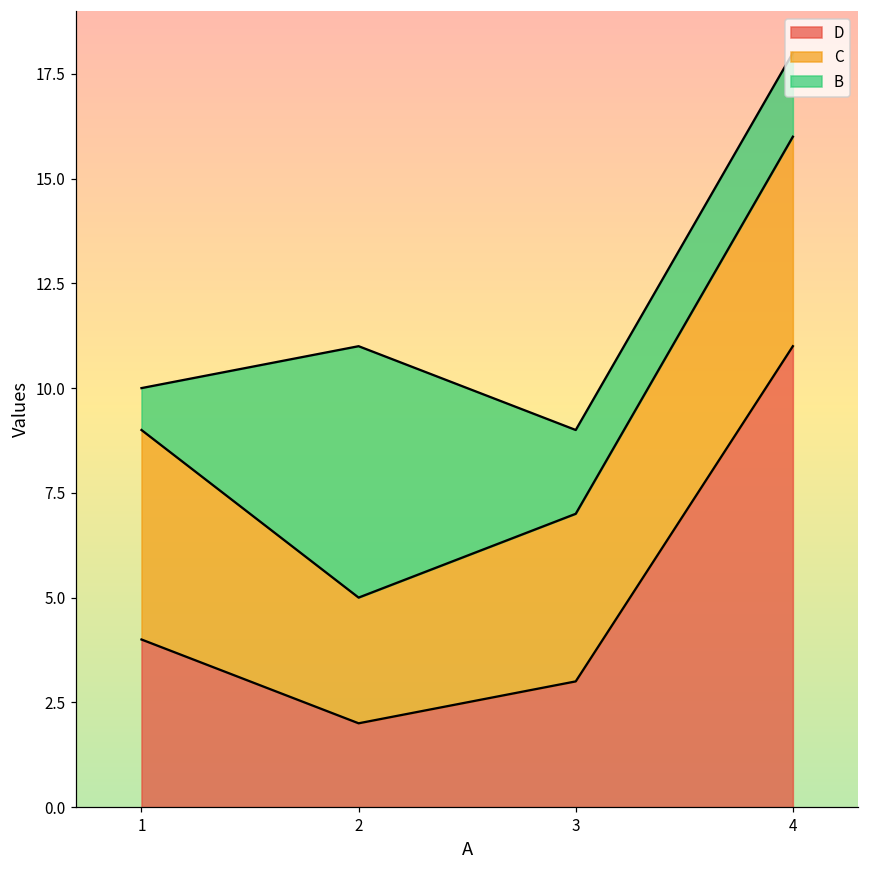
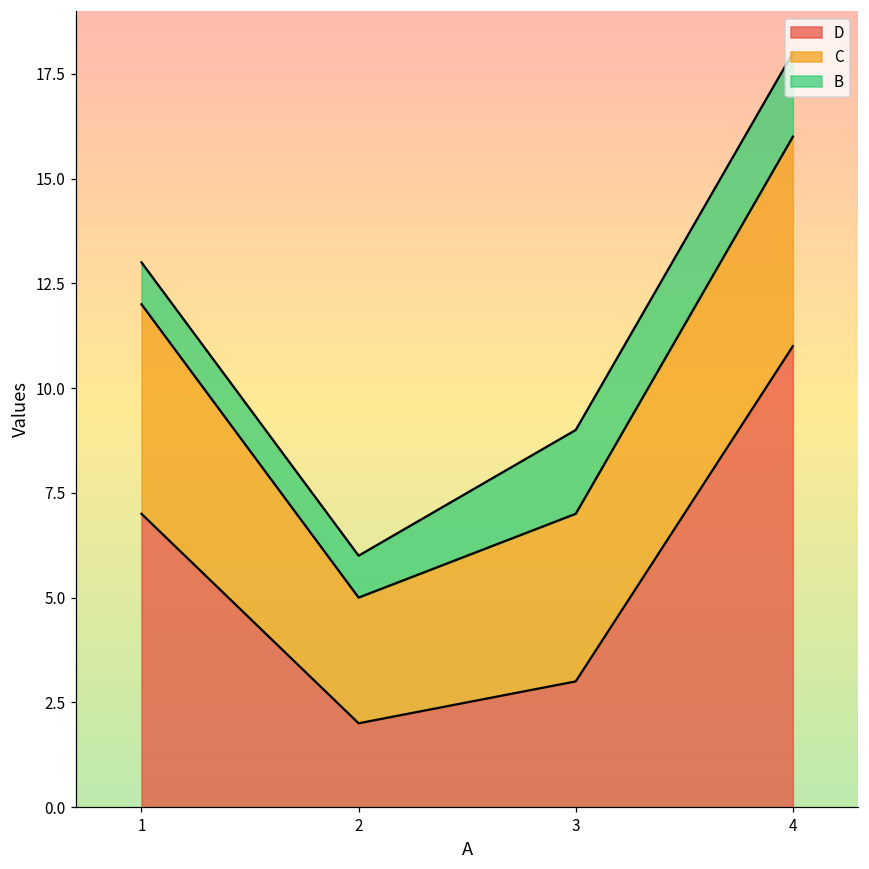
D, 1: 4 -> 7
B, 2: 6 -> 1
